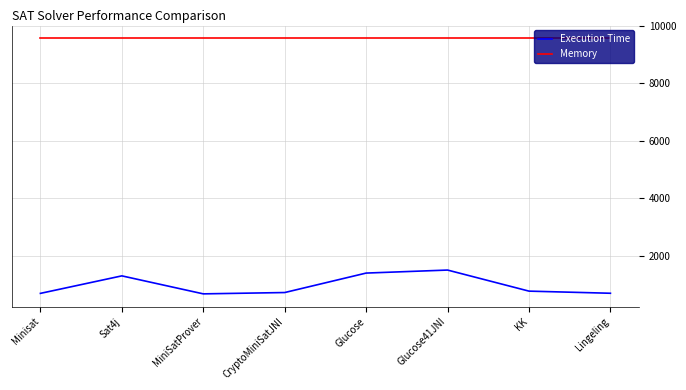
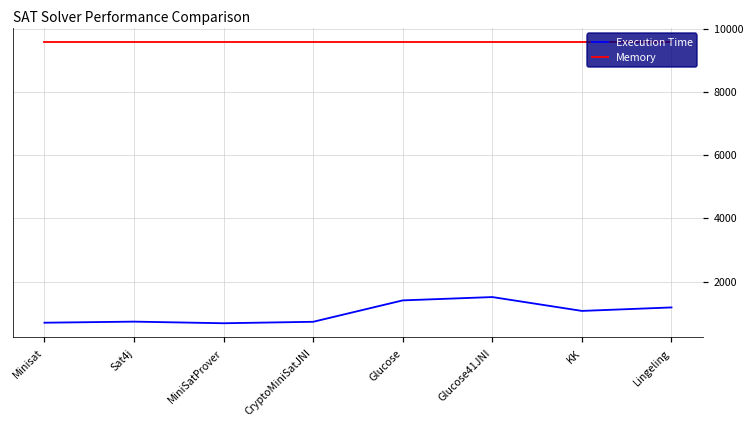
Execution Time, Sat4j: 1300 -> 700
Execution Time, KK: 800 -> 1100
Execution Time, Lingeling: 700 -> 1200
